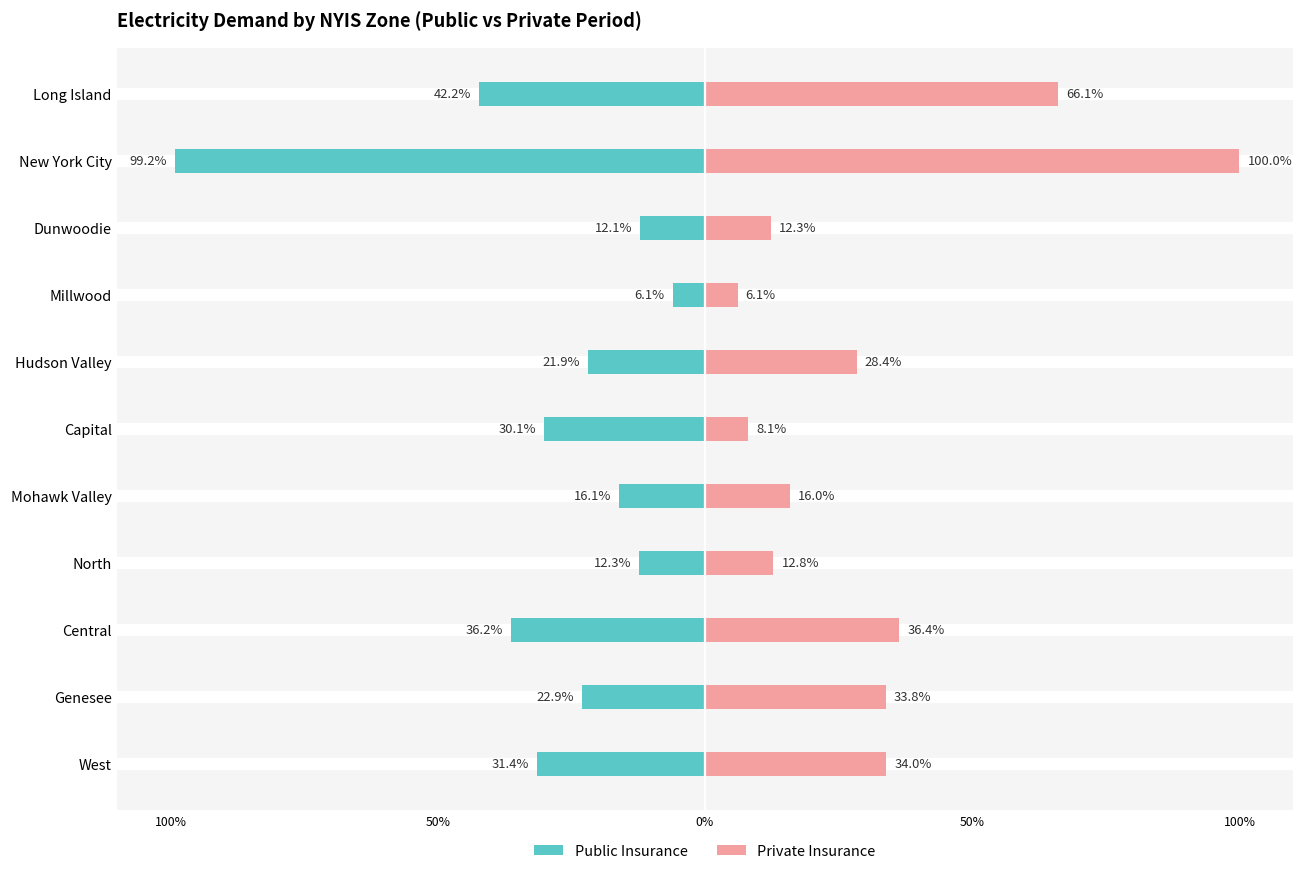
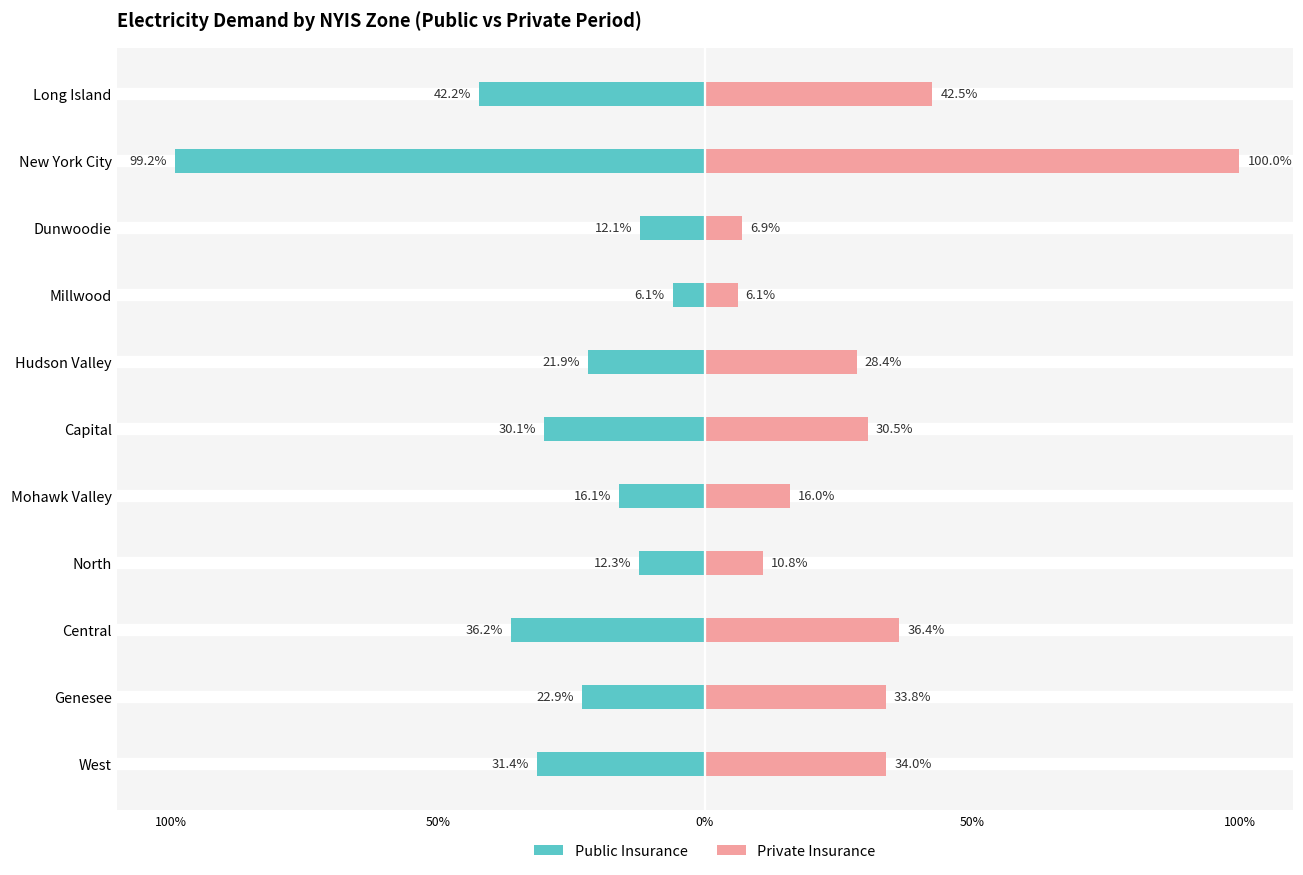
Private Insurance, Long Island: 66.1% -> 42.5%
Private Insurance, Dunwoodie: 12.3% -> 6.9%
Private Insurance, Capital: 8.1% -> 30.5%
Private Insurance, North: 12.8% -> 10.8%
